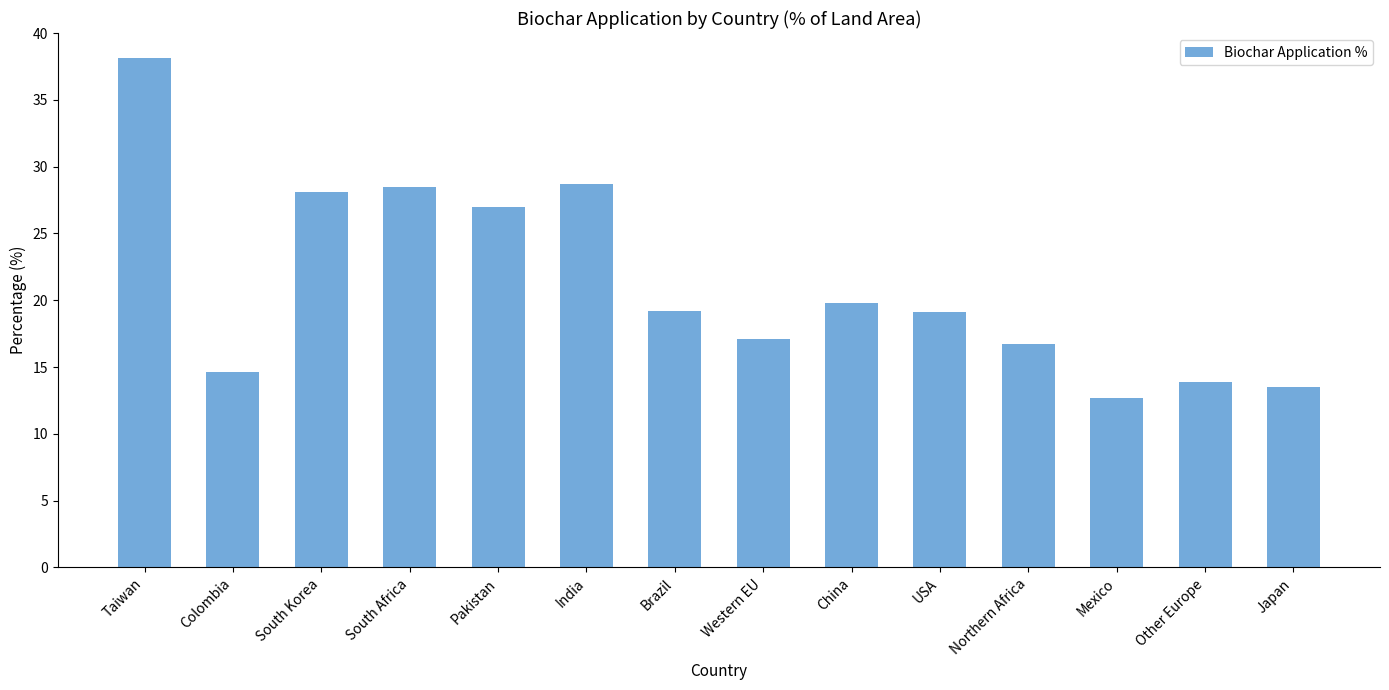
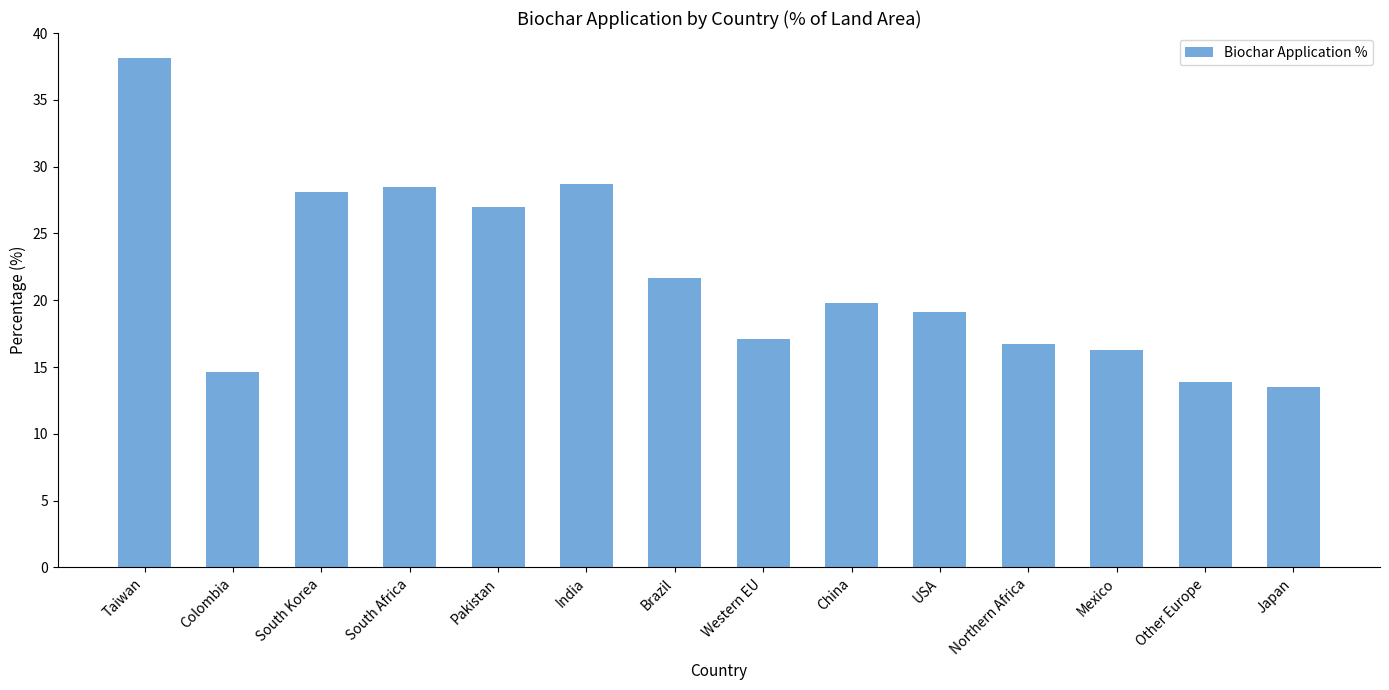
Brazil: 19.2 -> 21.7
Mexico: 12.7 -> 16.3
